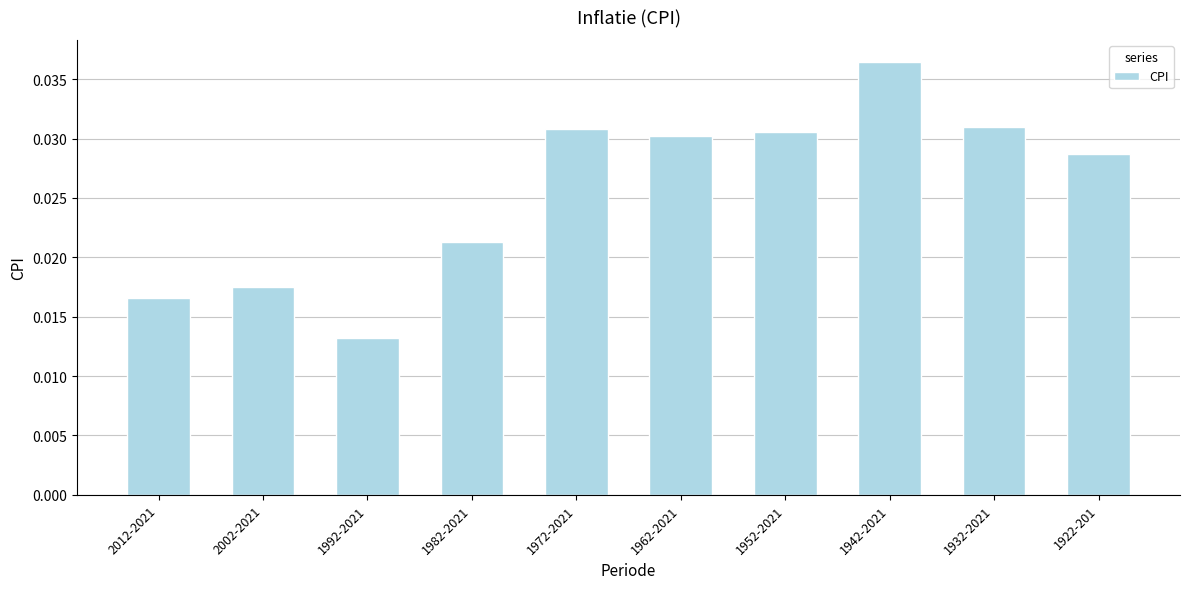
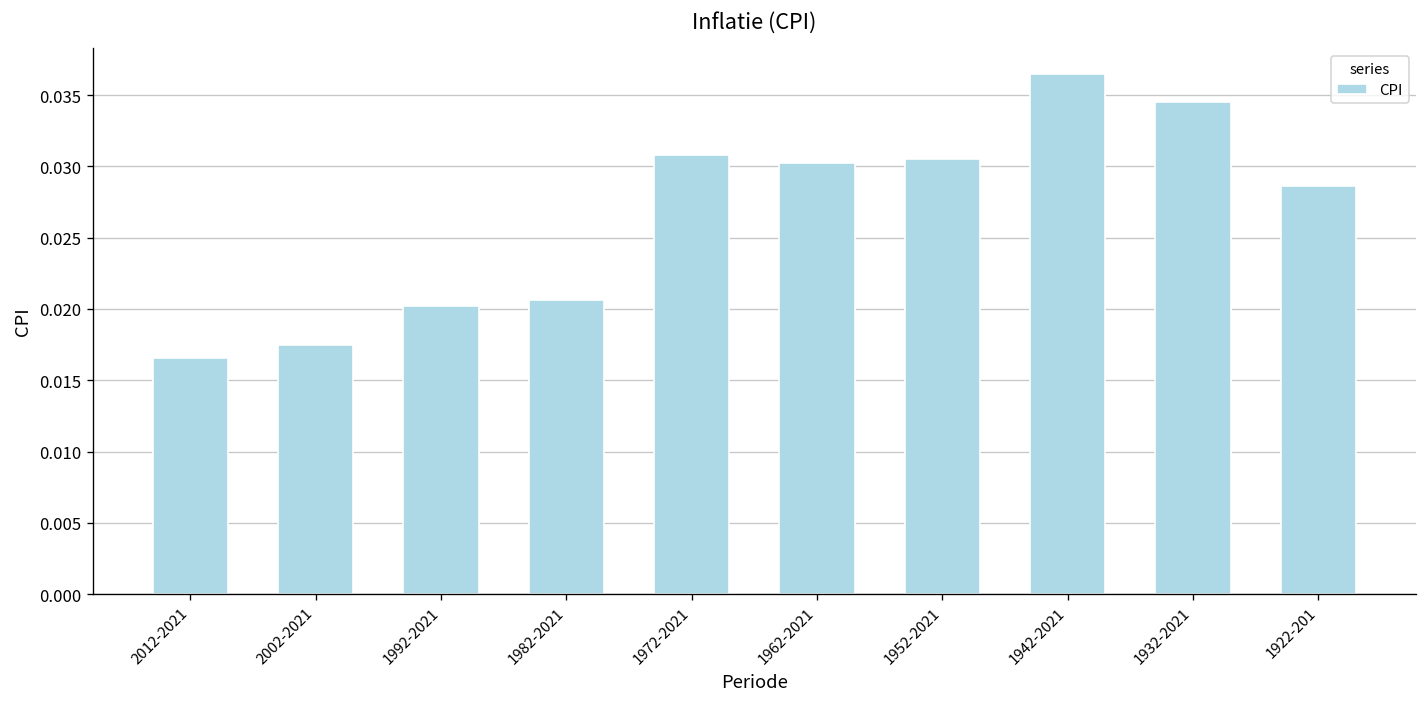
1992-2021: 0.0132 -> 0.0202
1982-2021: 0.0213 -> 0.0206
1932-2021: 0.0310 -> 0.0345
